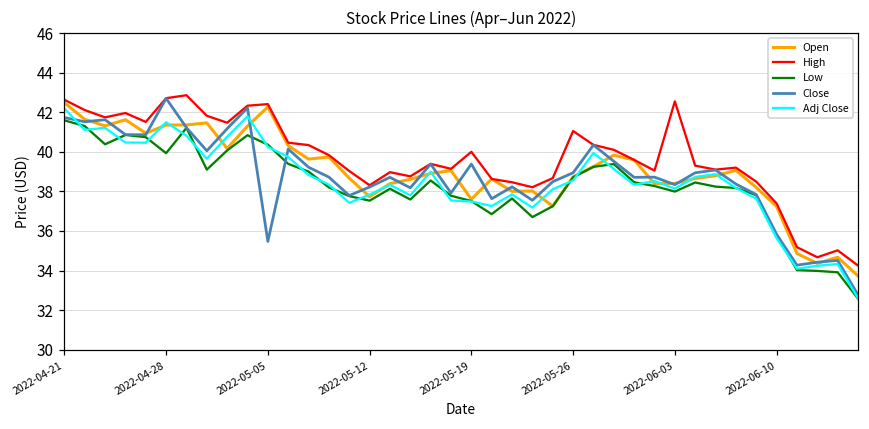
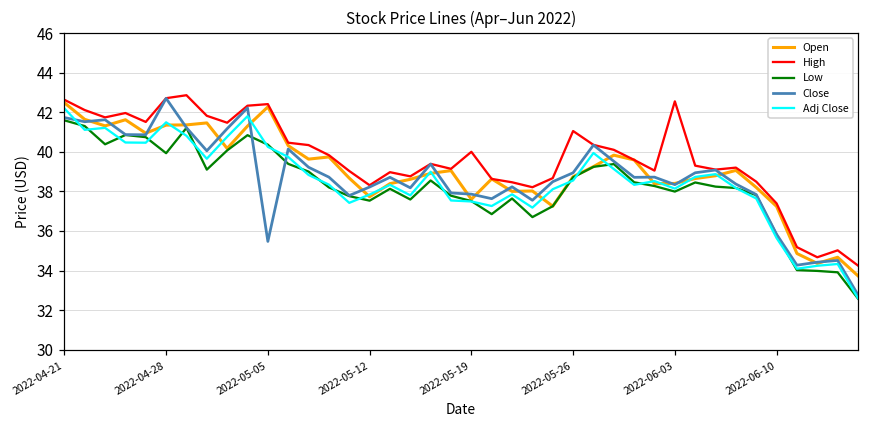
Close, 2022-05-19: 39.4 -> 37.9
